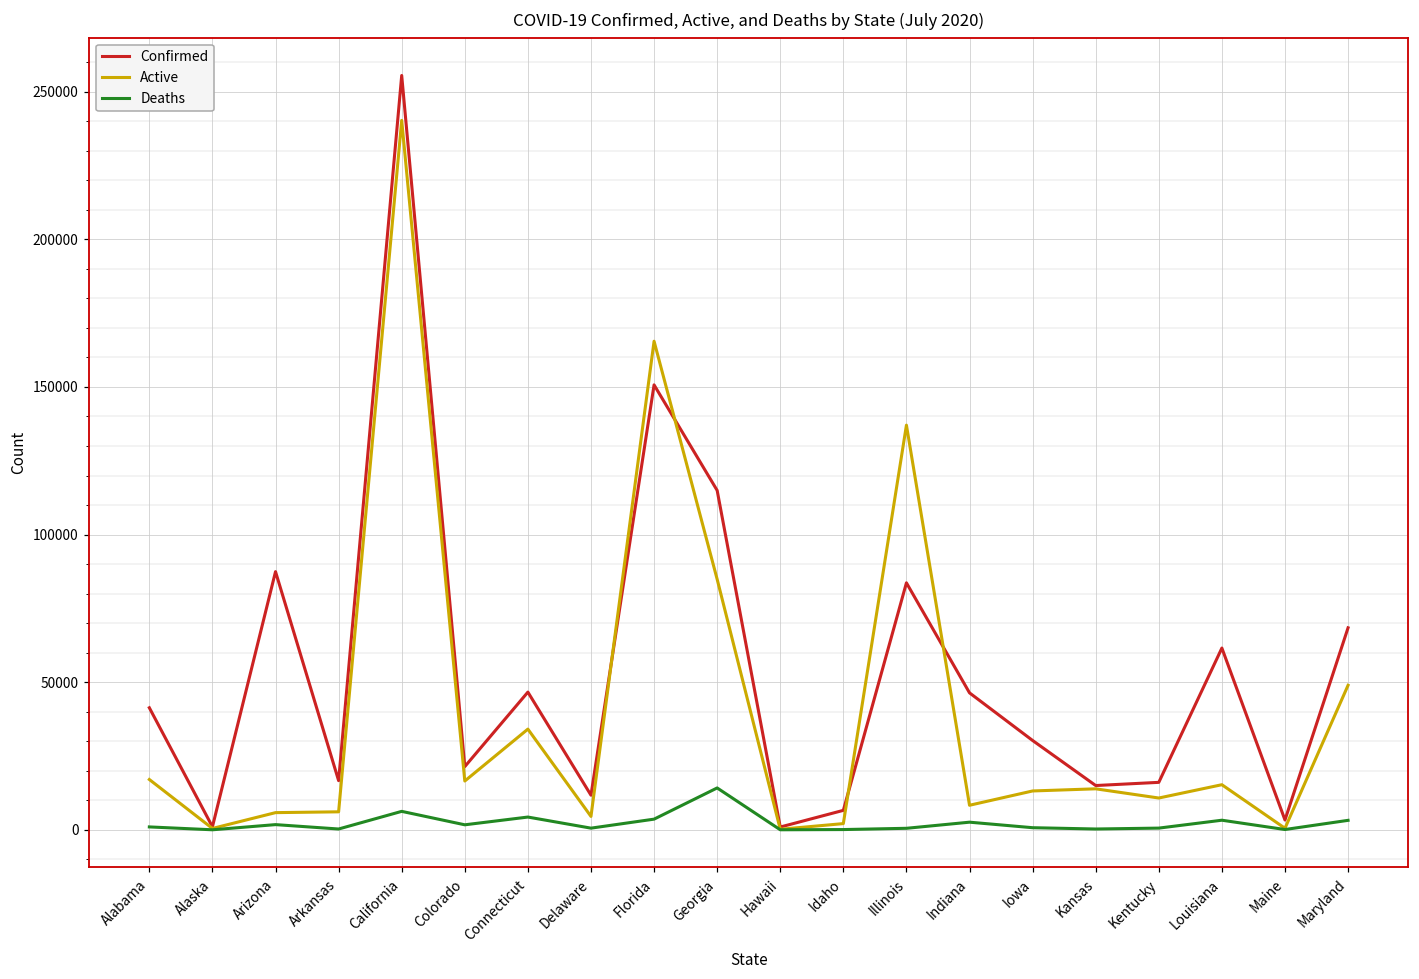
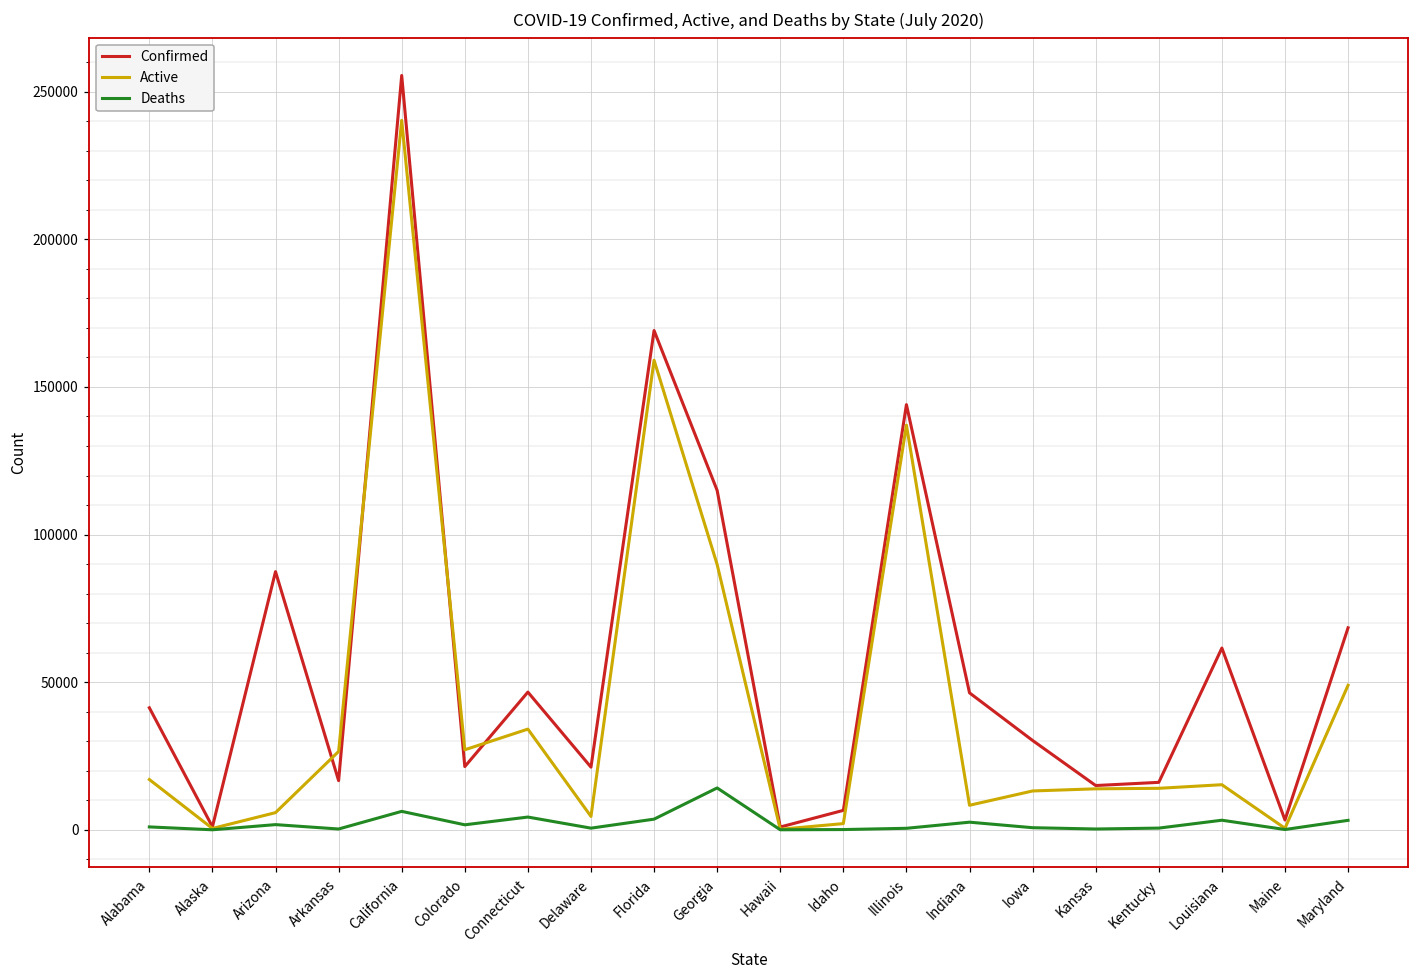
Active, Arkansas: 6000 -> 27000
Active, Colorado: 17000 -> 27000
Confirmed, Delaware: 12000 -> 21000
Confirmed, Florida: 151000 -> 169000
Active, Florida: 165000 -> 159000
Active, Georgia: 85000 -> 90000
Confirmed, Illinois: 84000 -> 144000
Active, Kentucky: 11000 -> 14000
